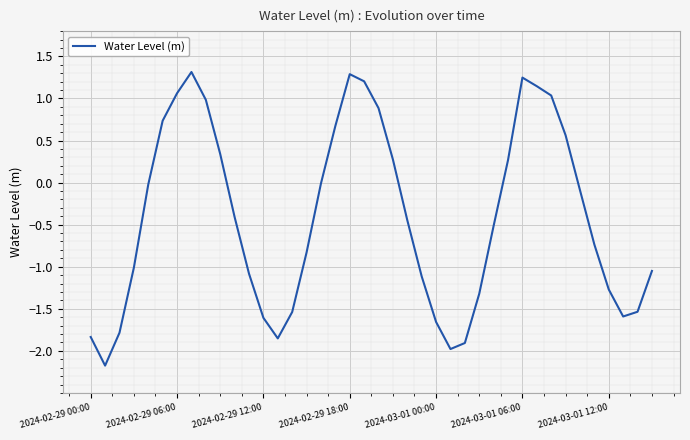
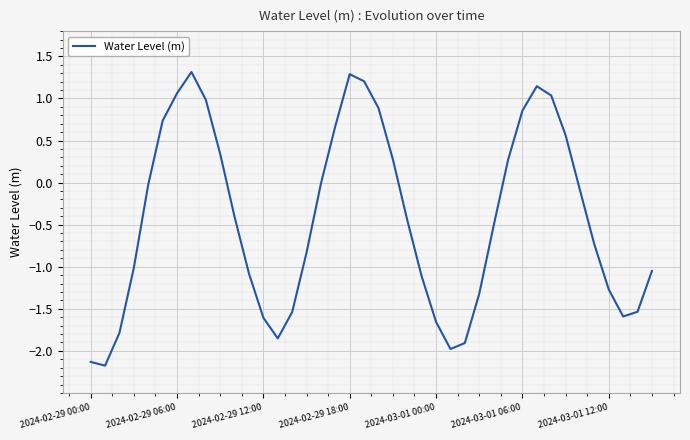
2024-02-29 00:00: -1.8 -> -2.1
2024-03-01 06:00: 1.2 -> 0.9
